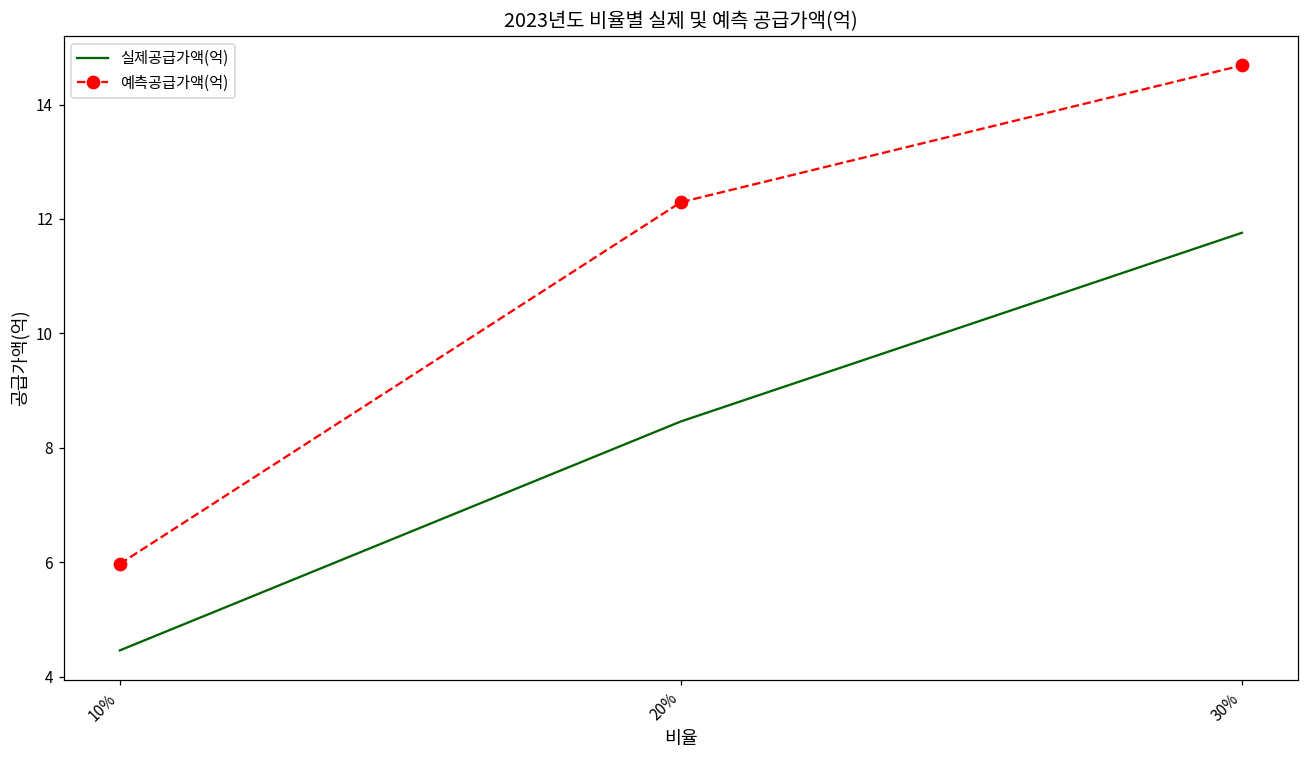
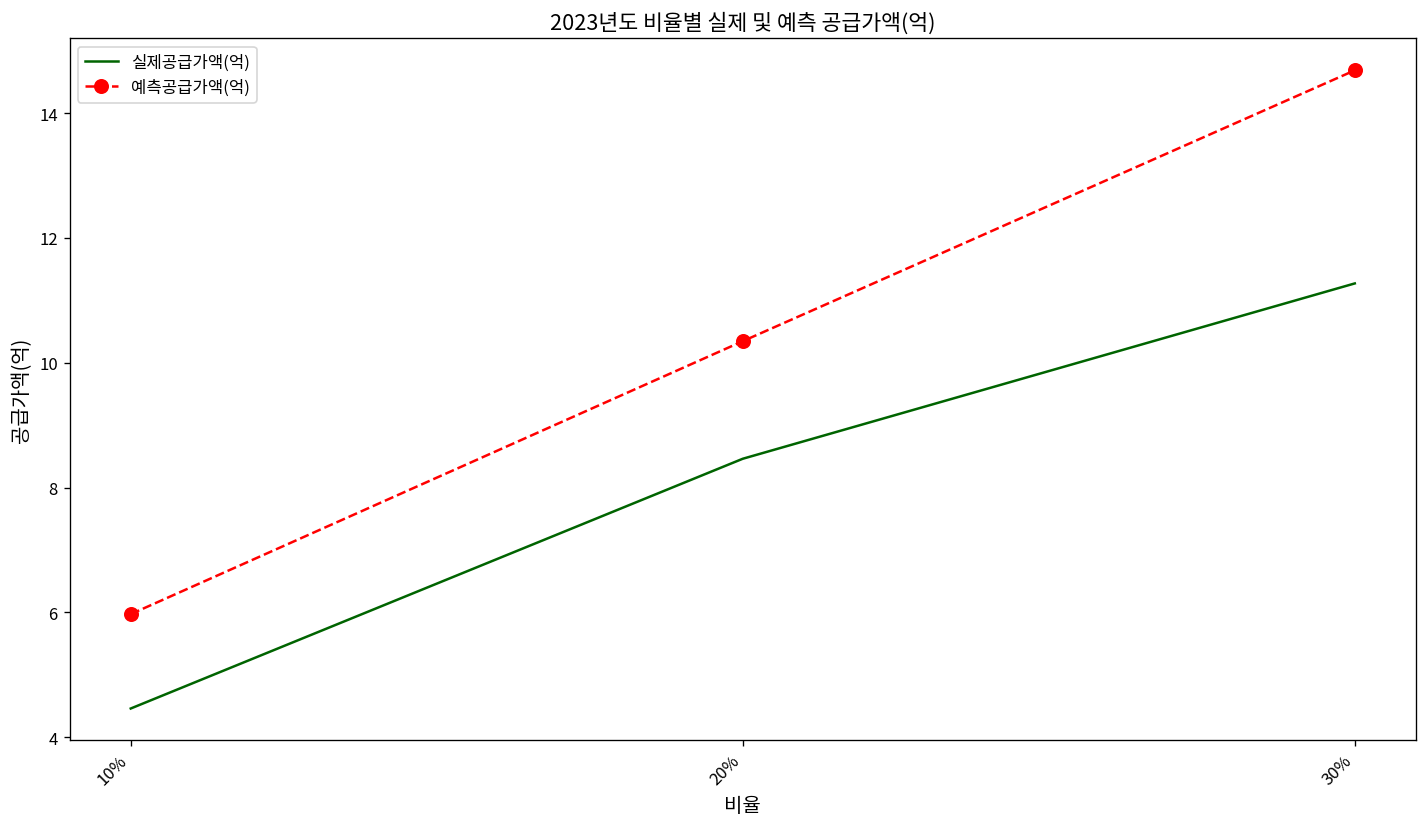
예측공급가액(억), 20%: 12.3 -> 10.3
실제공급가액(억), 30%: 11.8 -> 11.3
